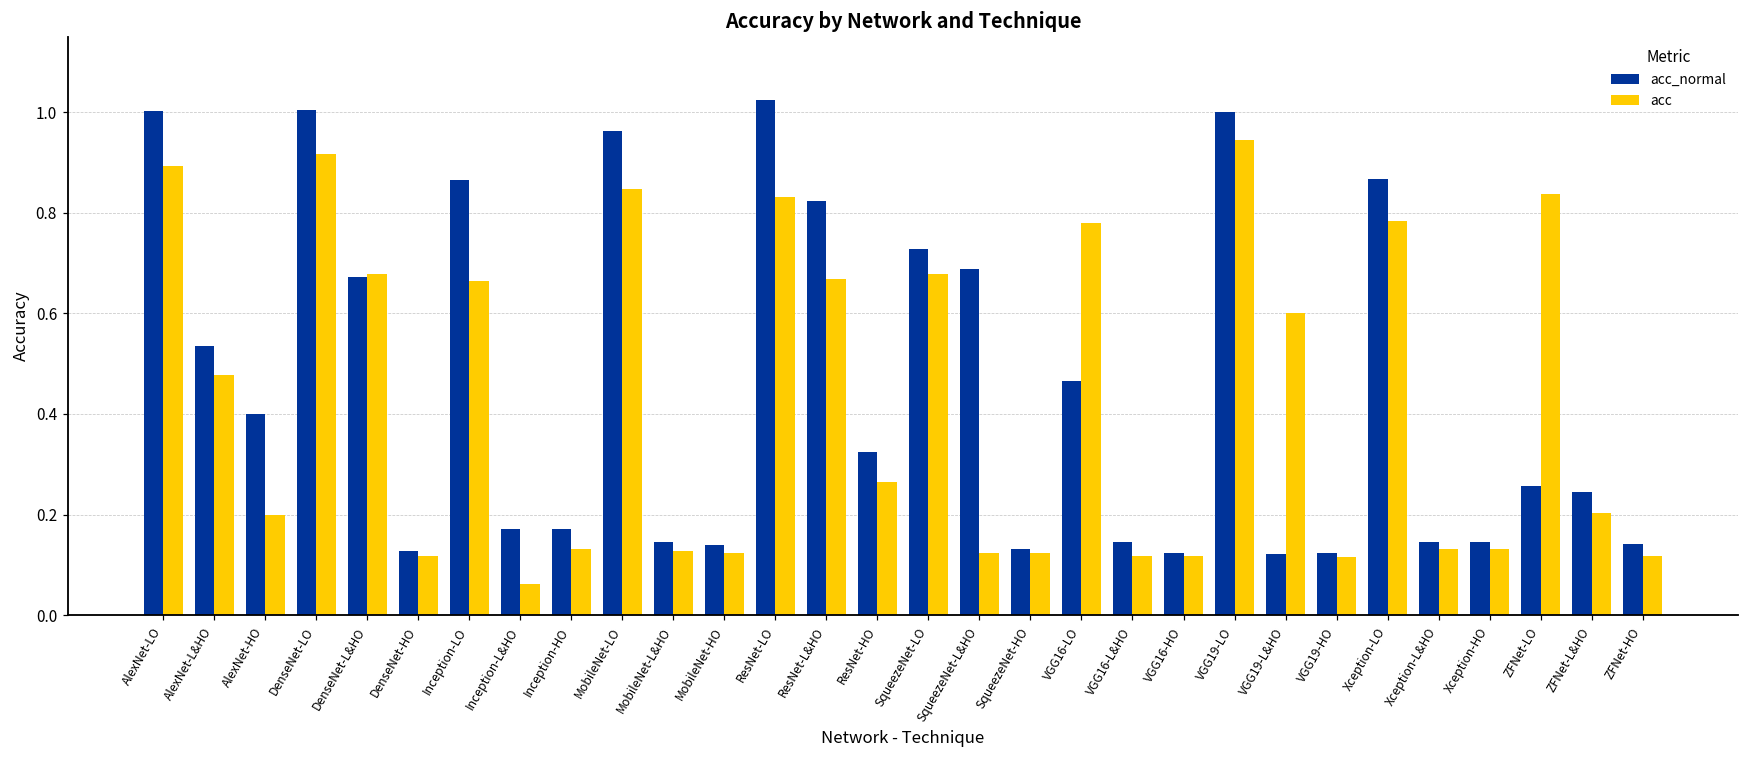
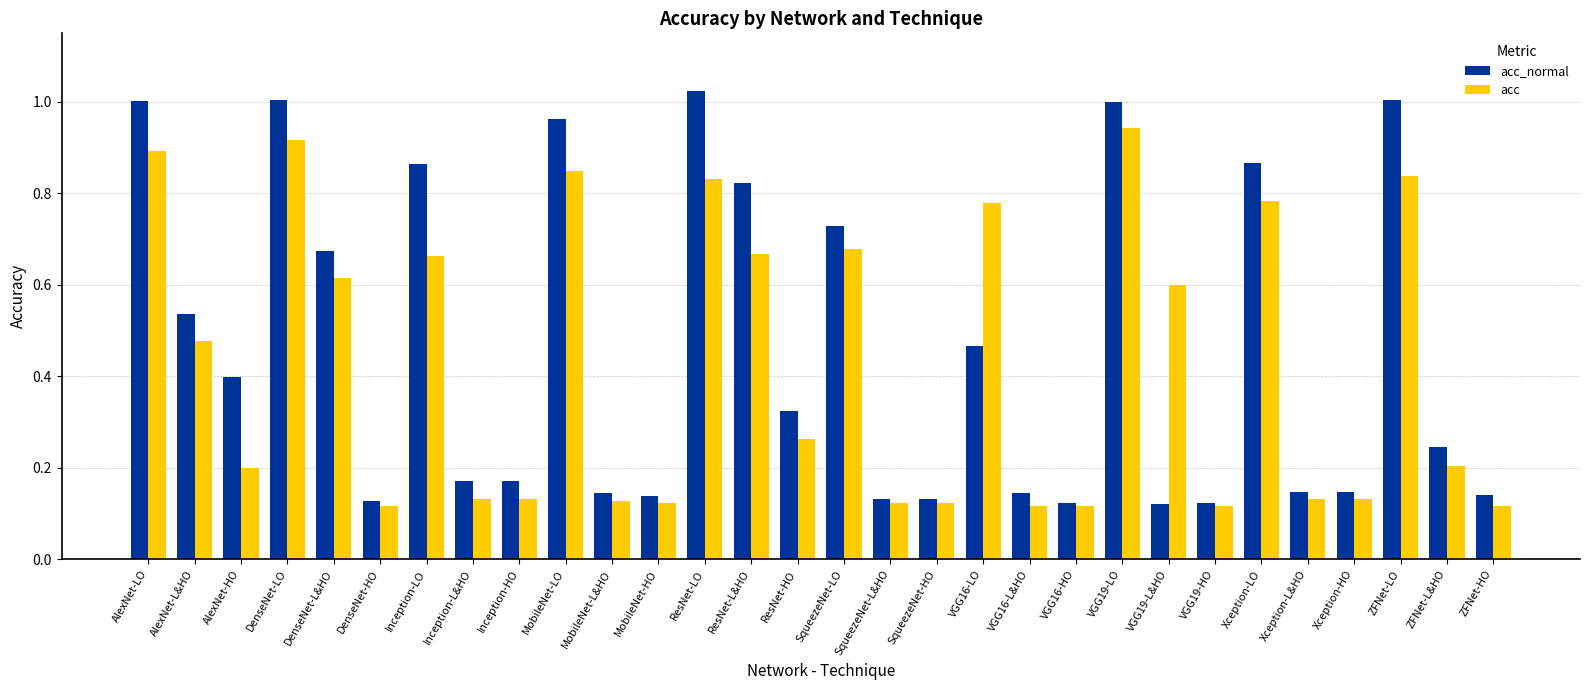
acc, DenseNet-L&HO: 0.68 -> 0.61
acc, Inception-L&HO: 0.06 -> 0.13
acc_normal, SqueezeNet-L&HO: 0.69 -> 0.13
acc_normal, ZFNet-LO: 0.26 -> 1.00
